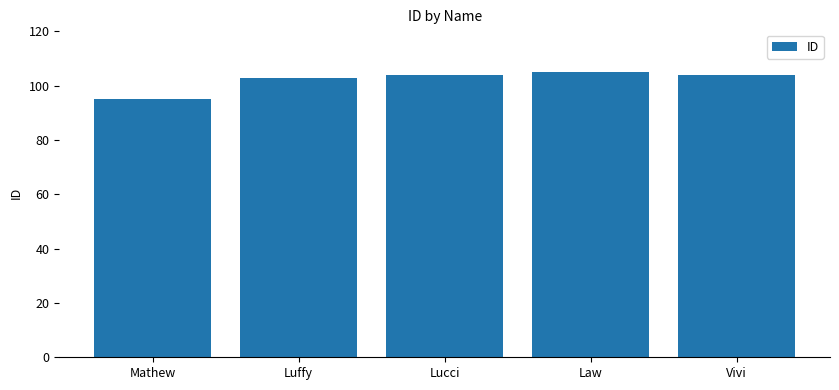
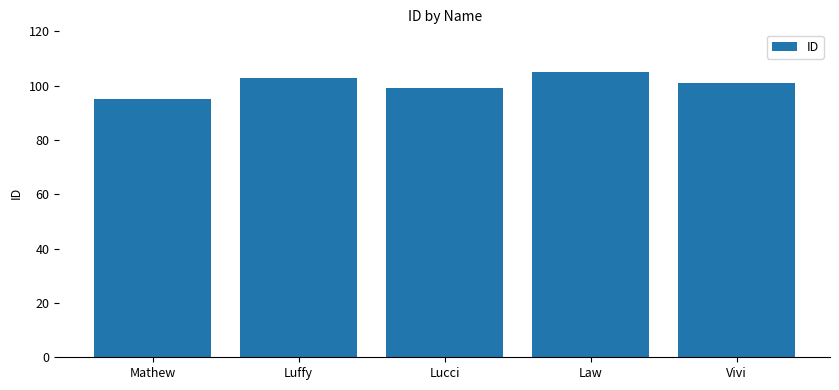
Lucci: 104 -> 99
Vivi: 104 -> 101
